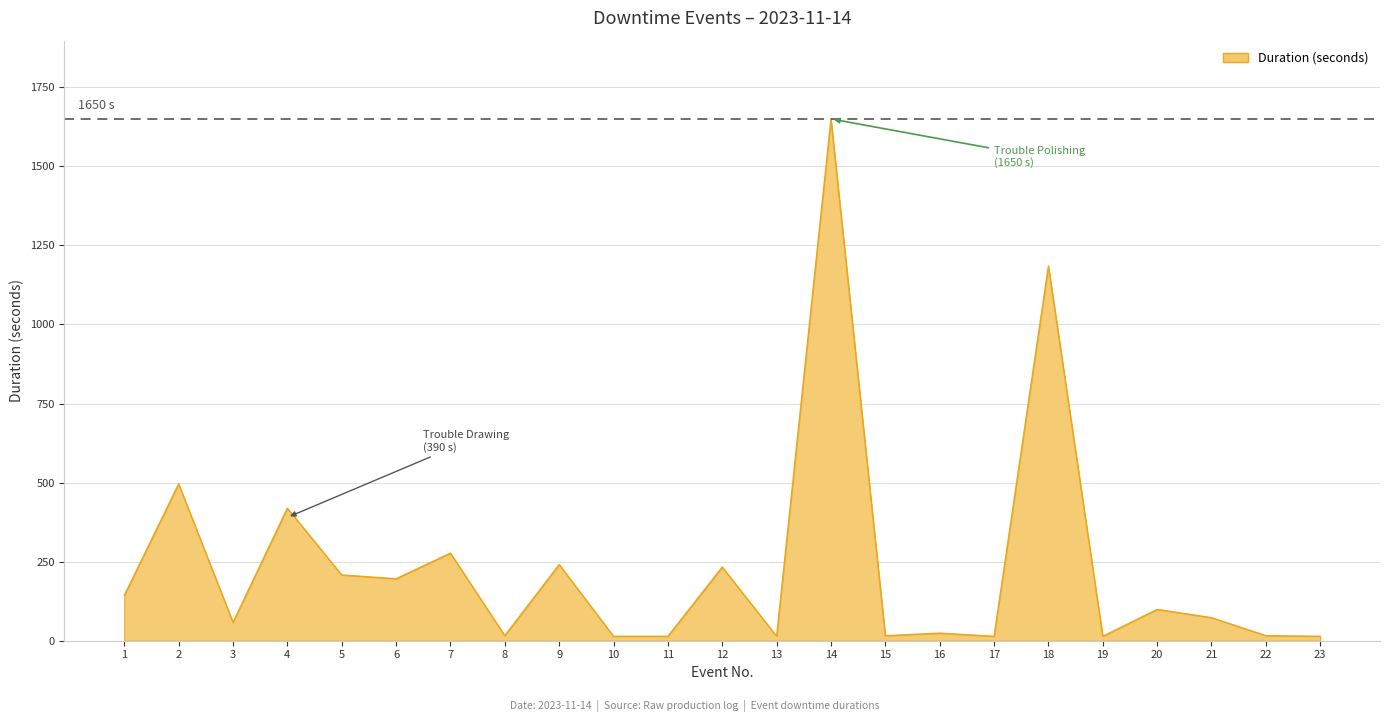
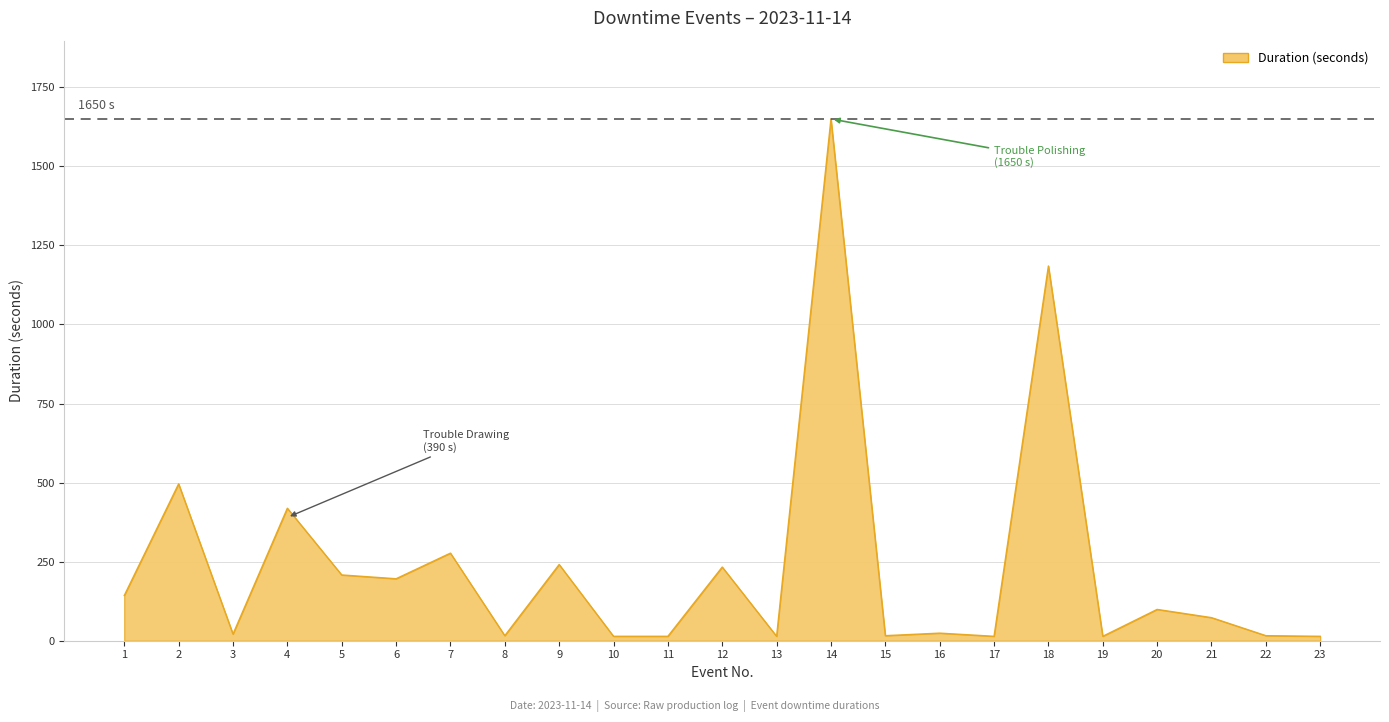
3: 60 -> 20
